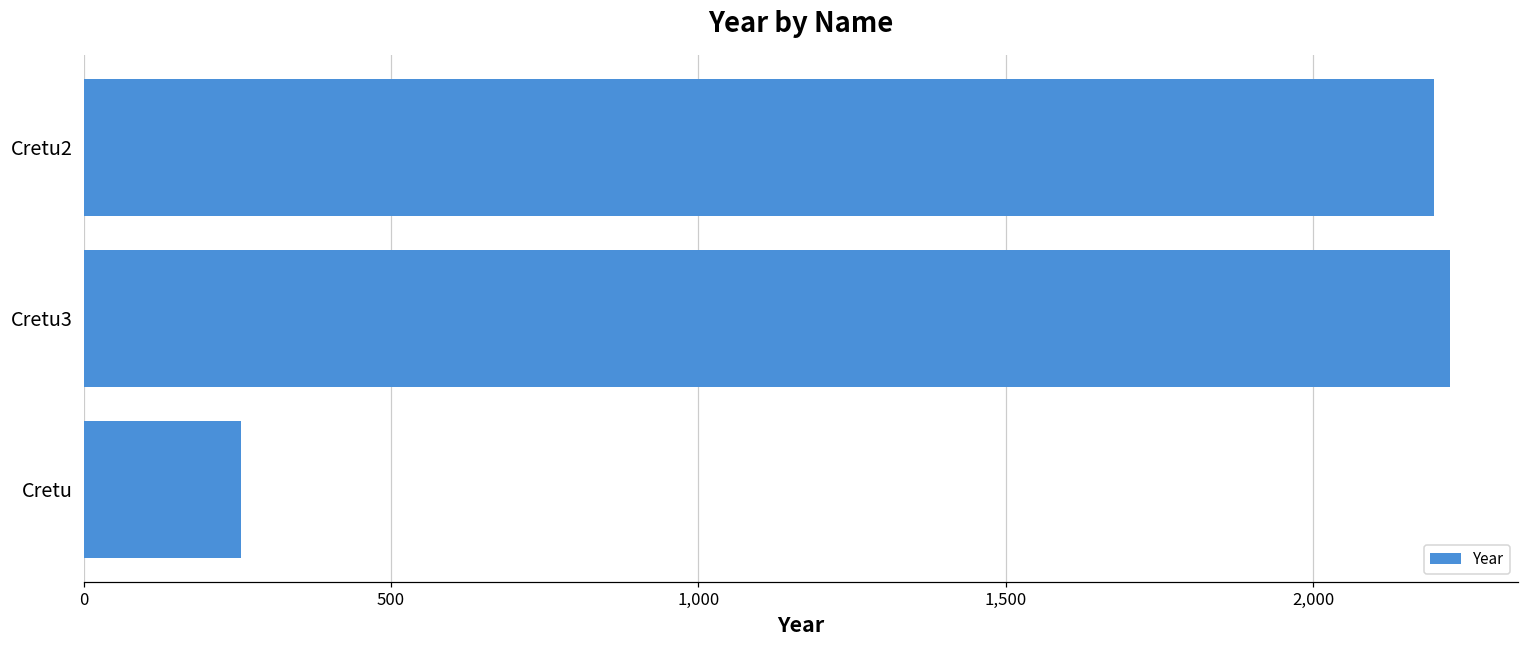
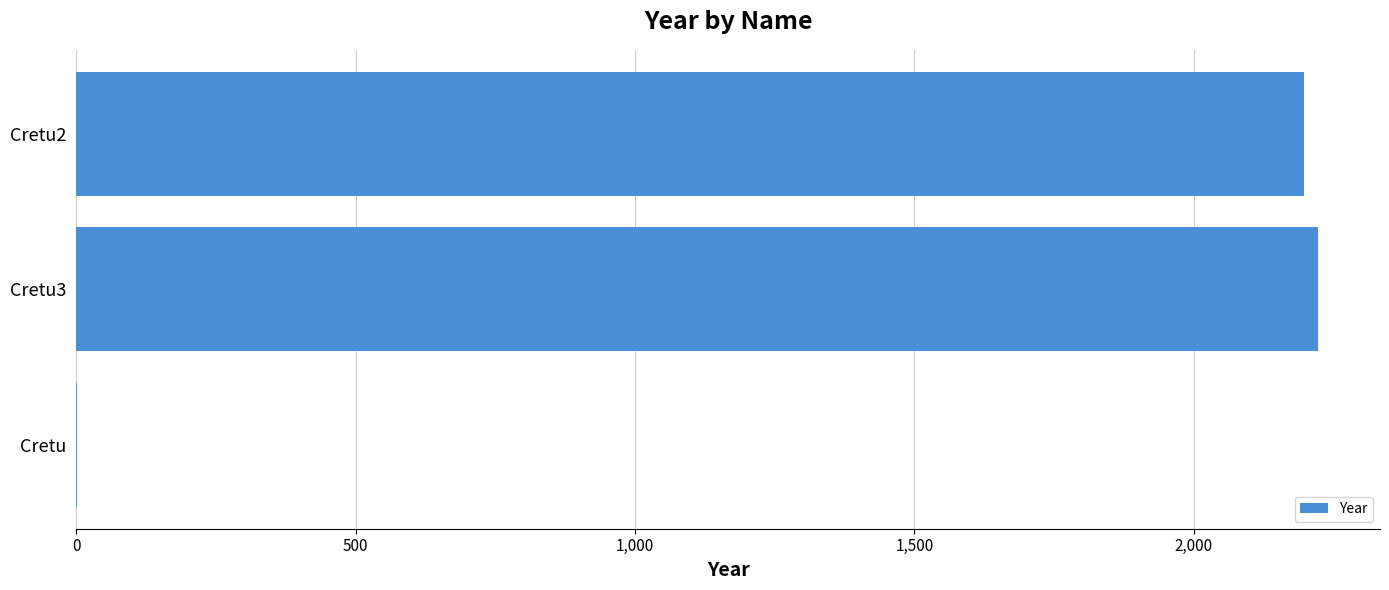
Cretu: 260 -> 0
